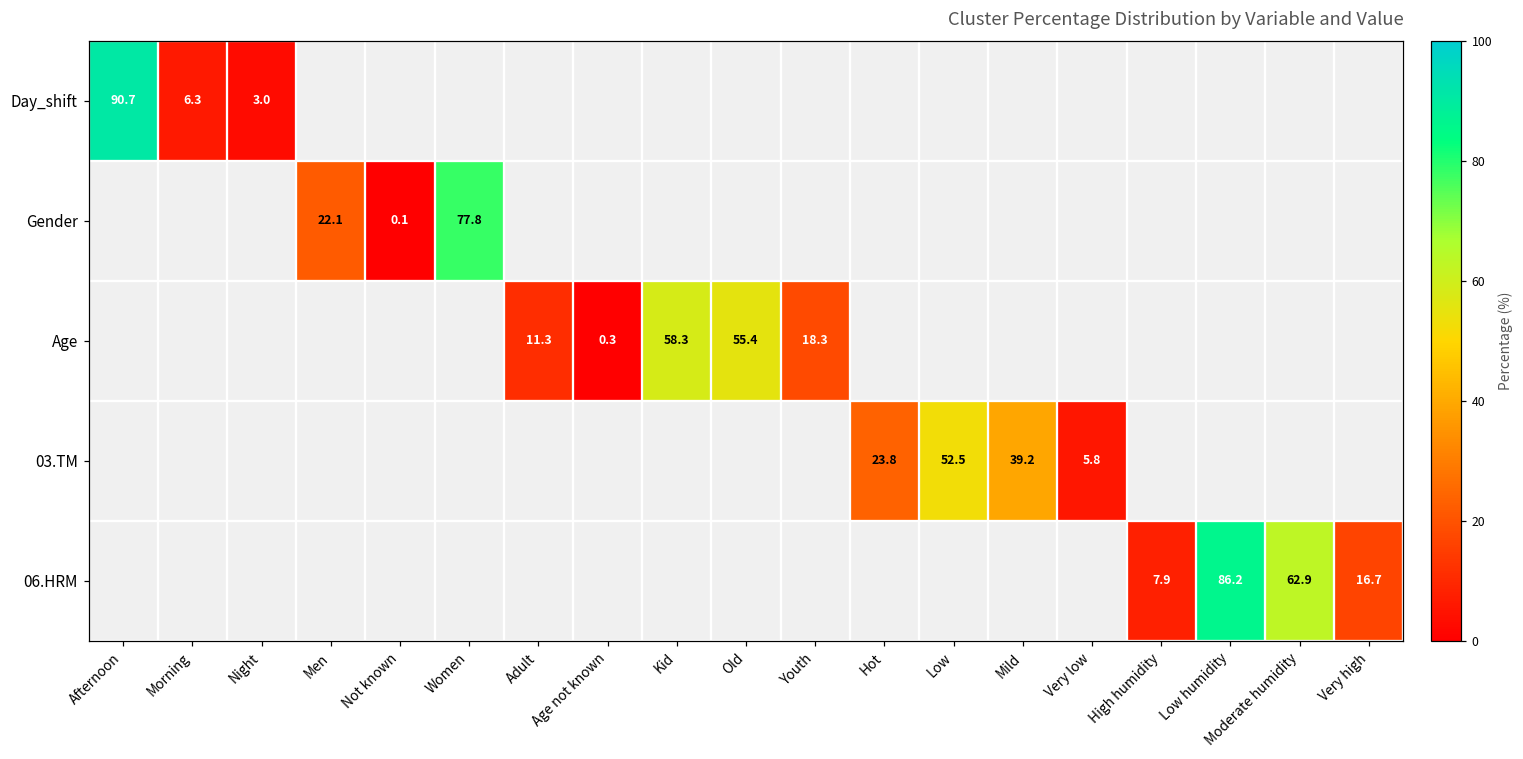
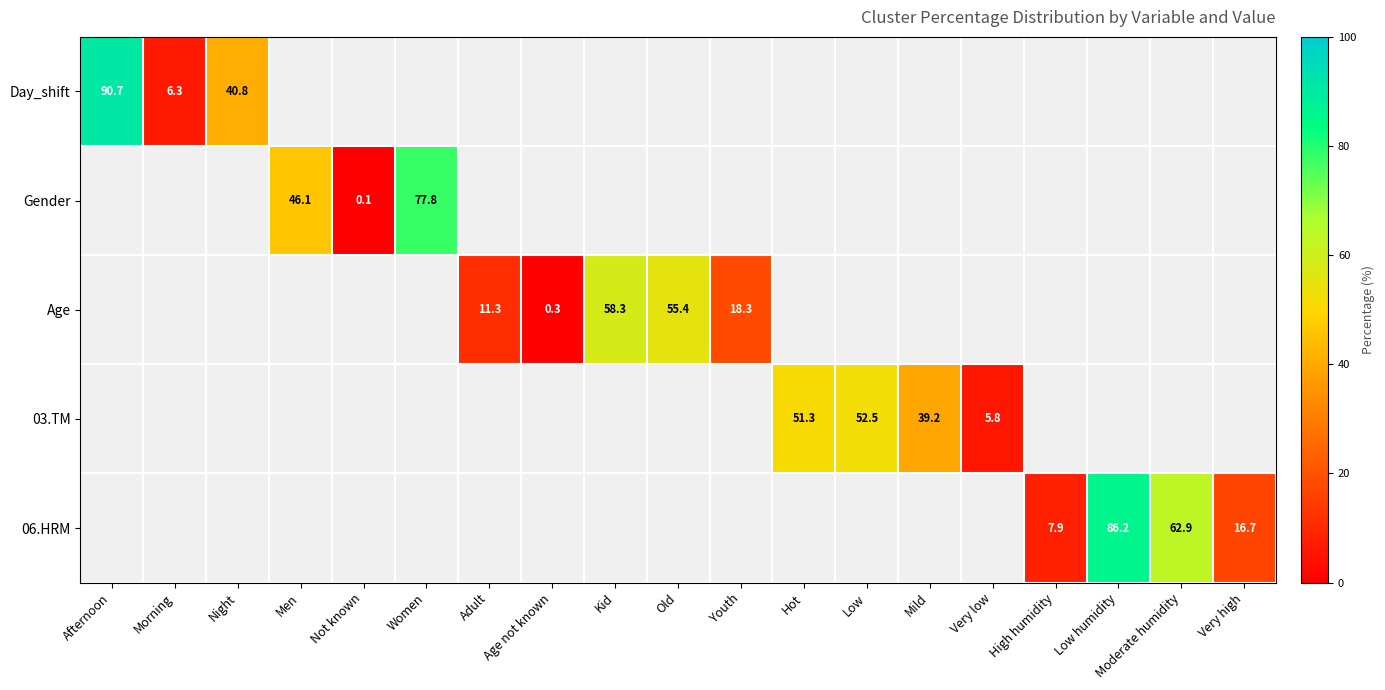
Day_shift, Night: 3.0 -> 40.8
Gender, Men: 22.1 -> 46.1
03.TM, Hot: 23.8 -> 51.3
